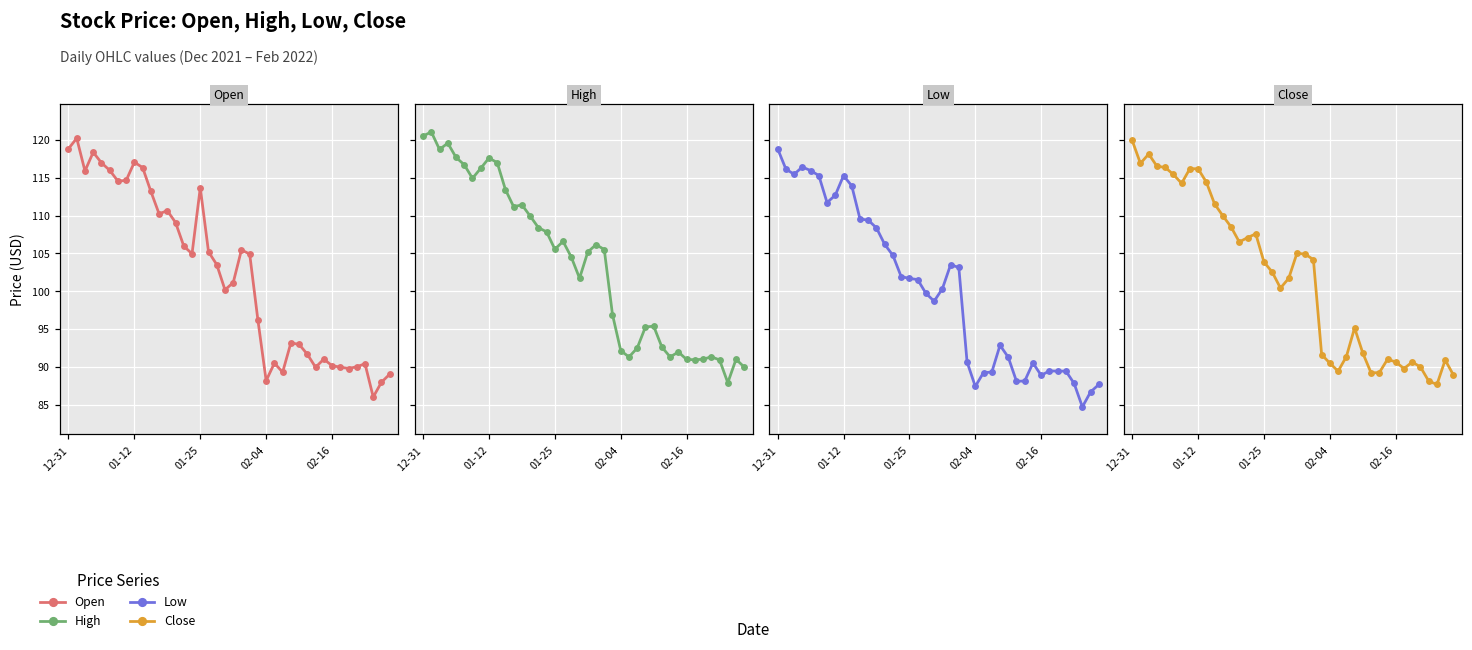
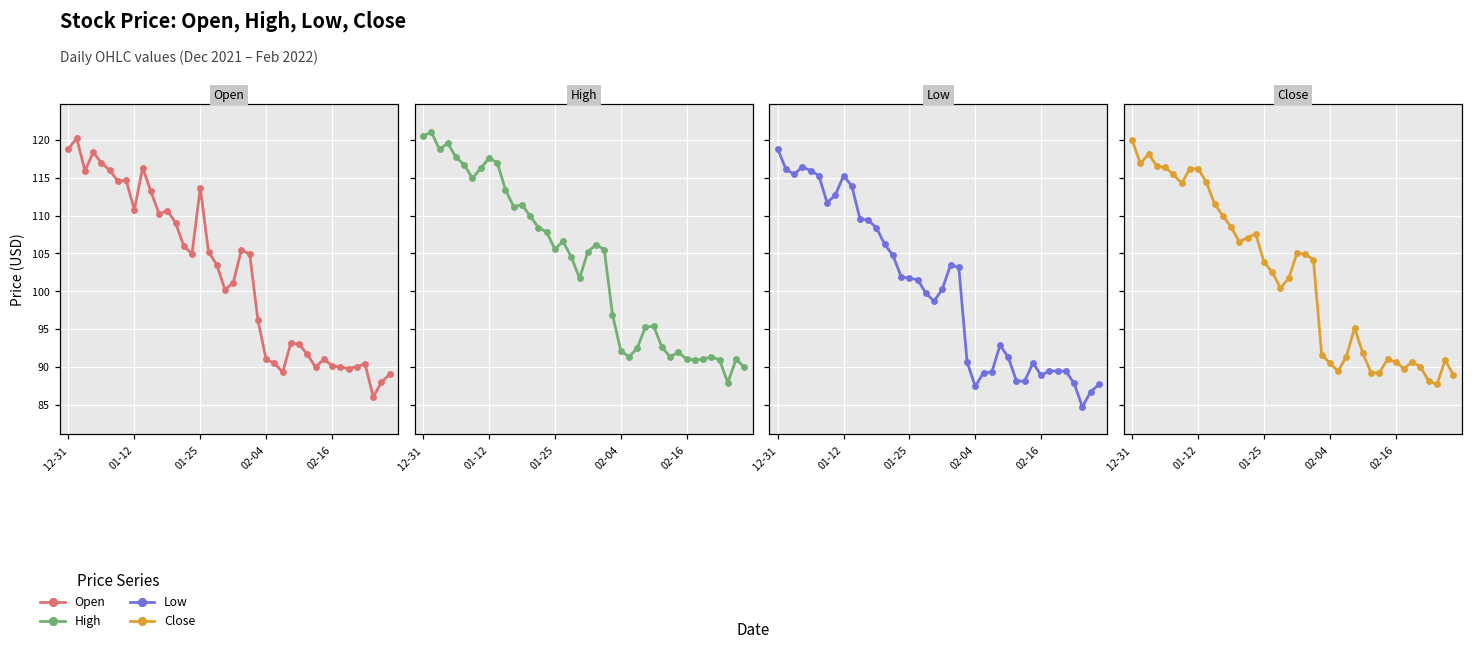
Open, 01-12: 117 -> 111
Open, 02-04: 88 -> 91
